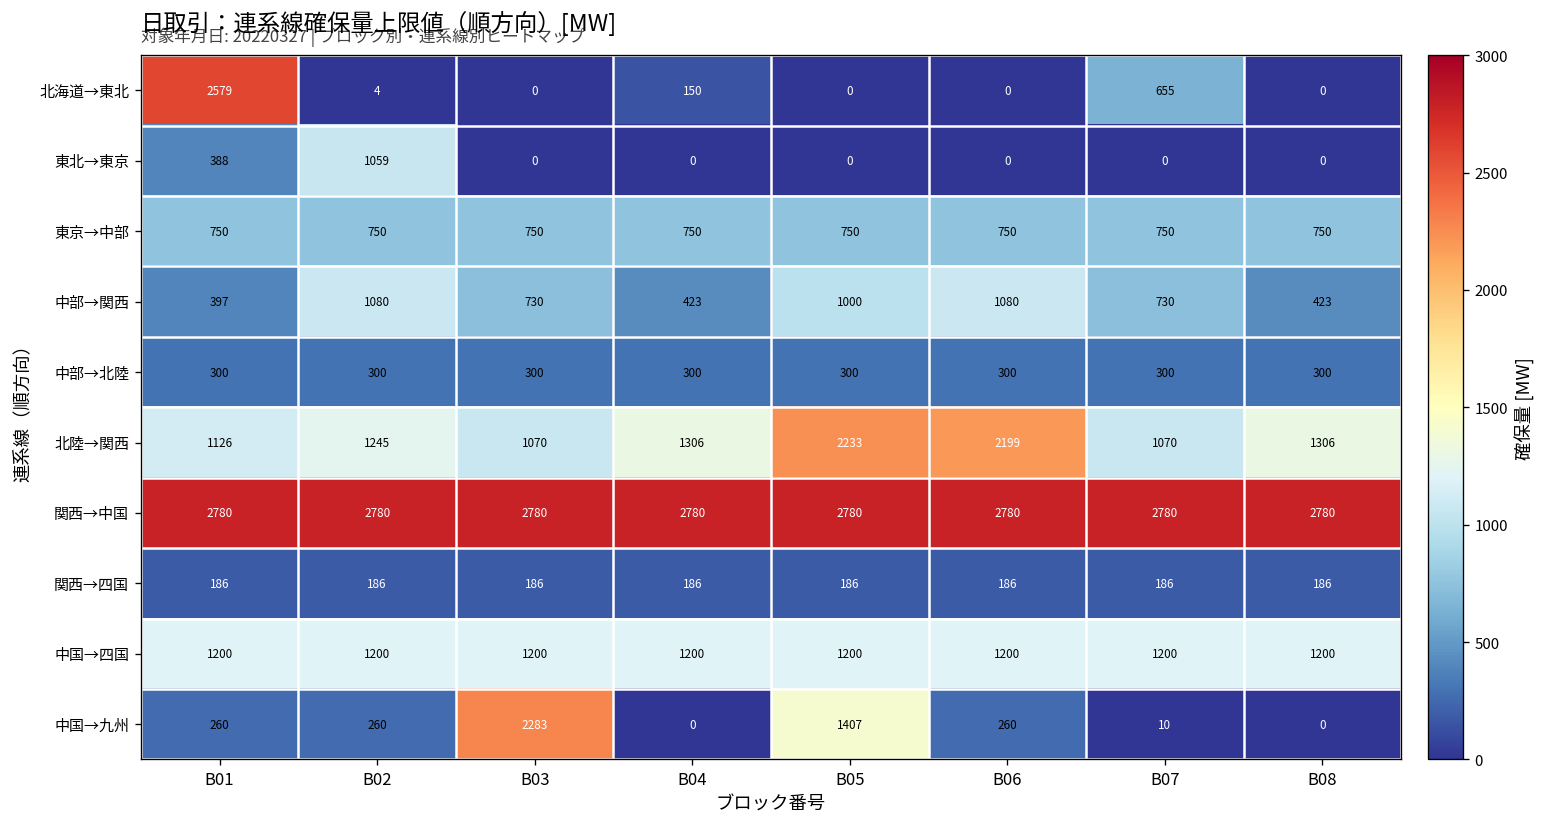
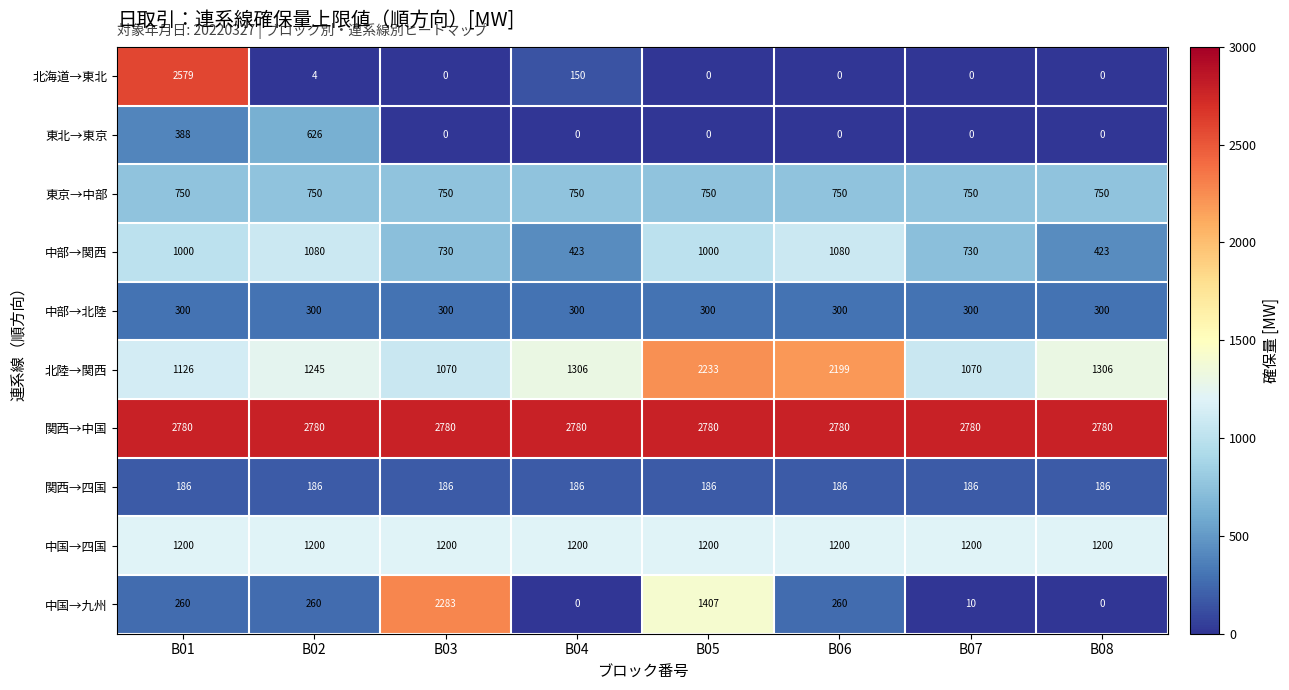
北海道→東北, B07: 655 -> 0
東北→東京, B02: 1059 -> 626
中部→関西, B01: 397 -> 1000
